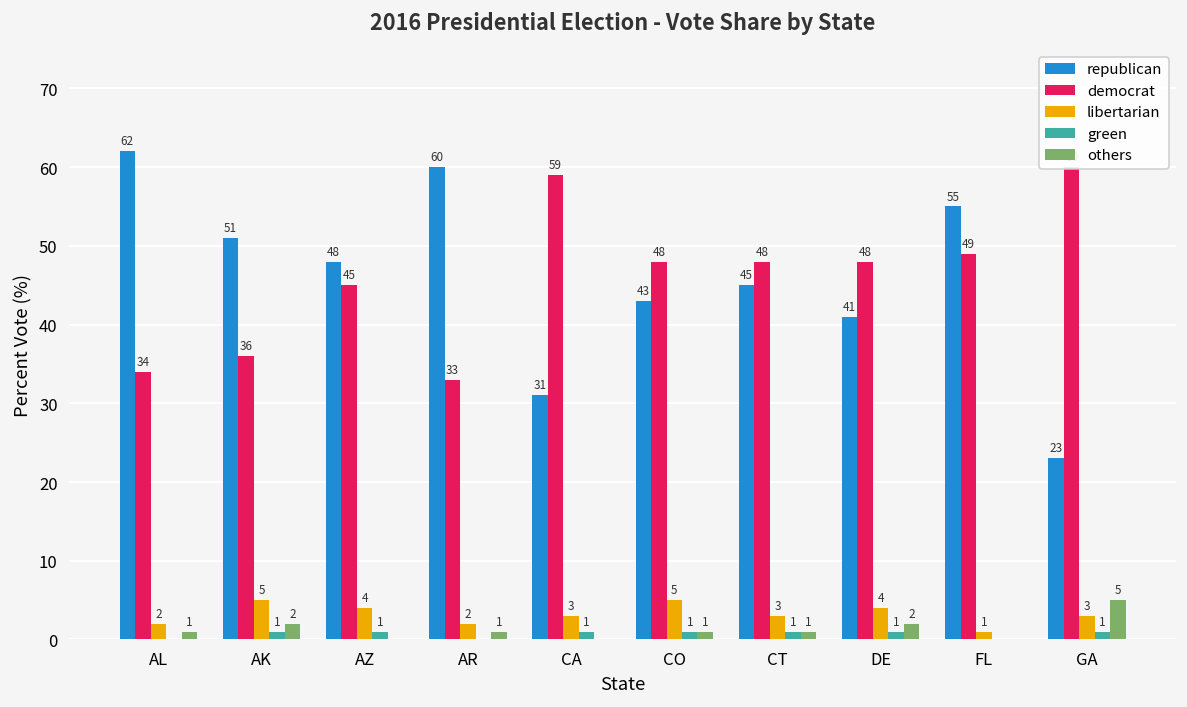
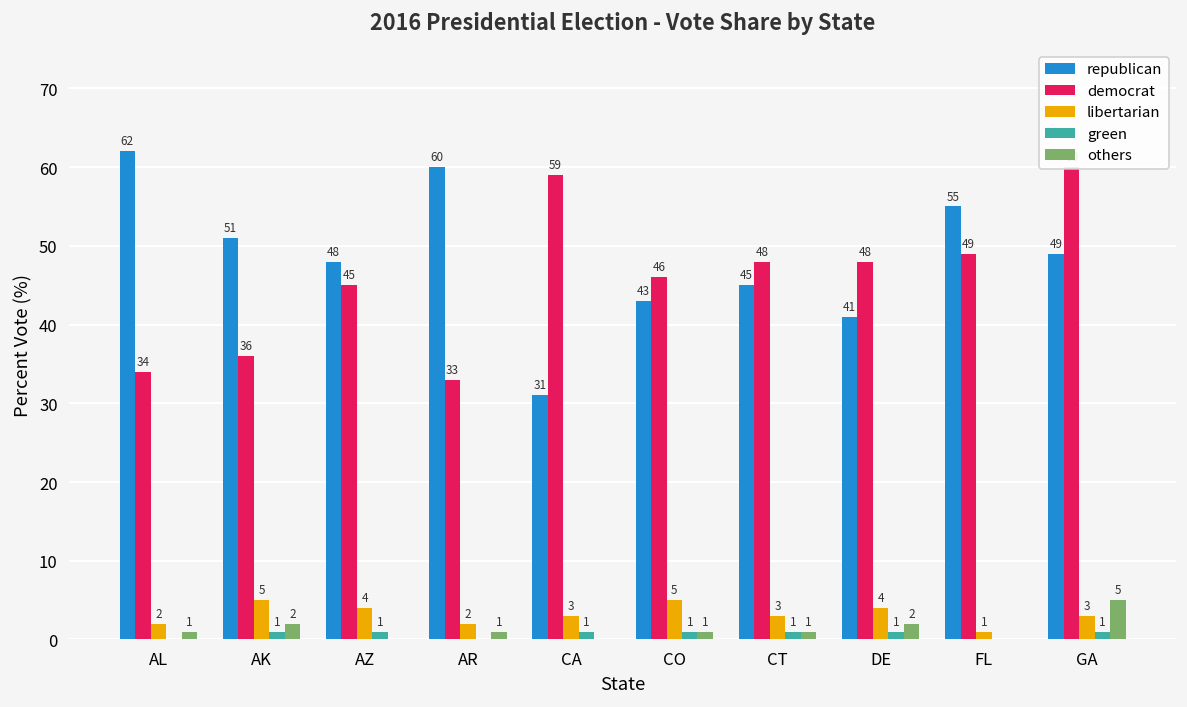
democrat, CO: 48 -> 46
republican, GA: 23 -> 49
